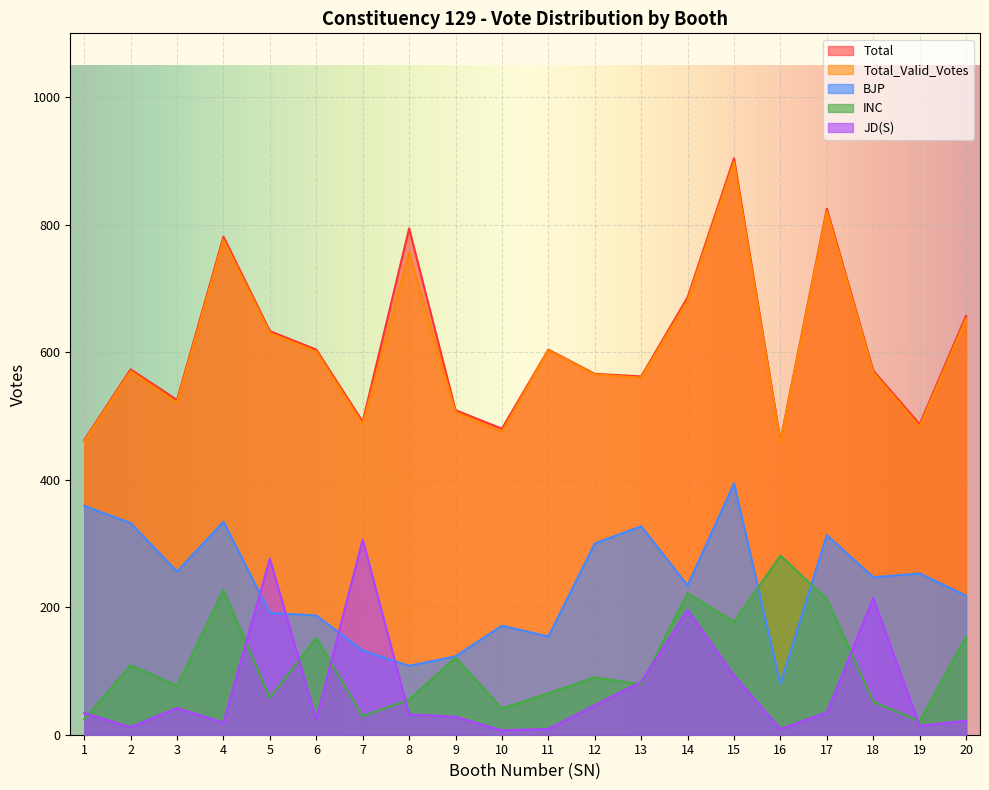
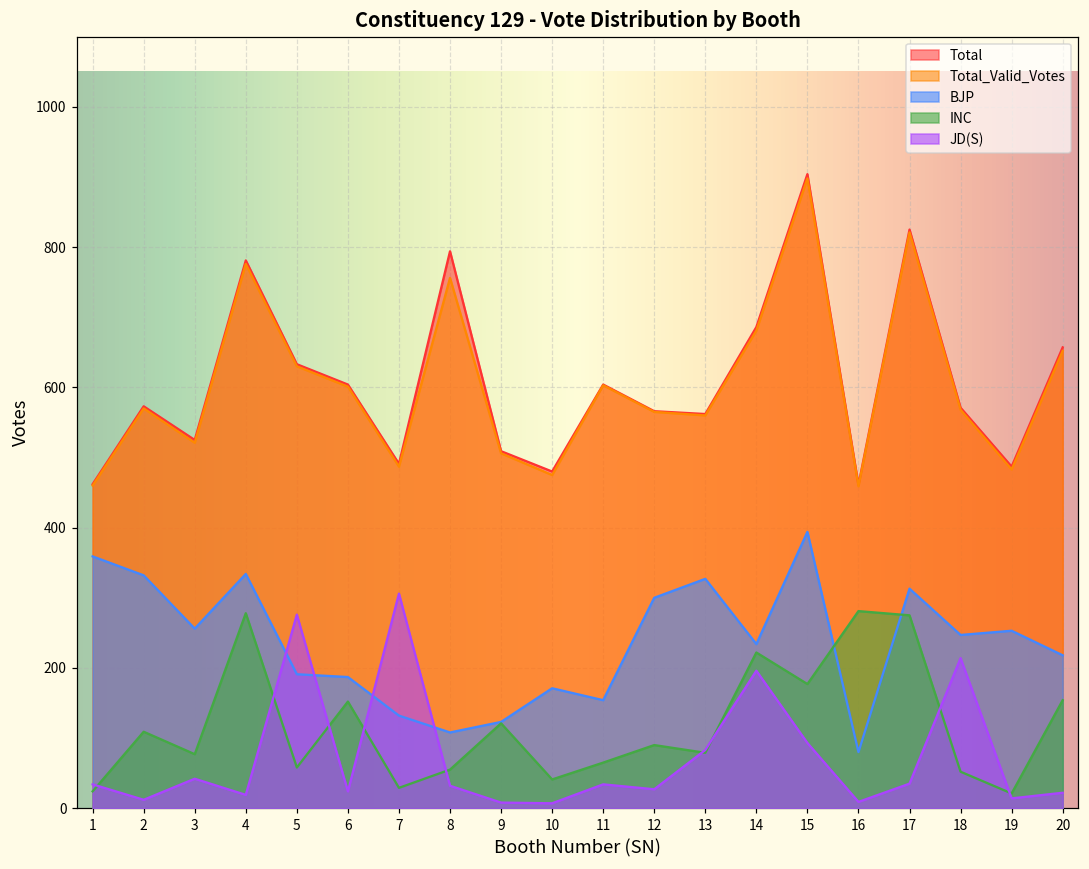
INC, 4: 230 -> 280
JD(S), 9: 30 -> 10
JD(S), 11: 10 -> 30
JD(S), 12: 50 -> 30
INC, 17: 210 -> 280
